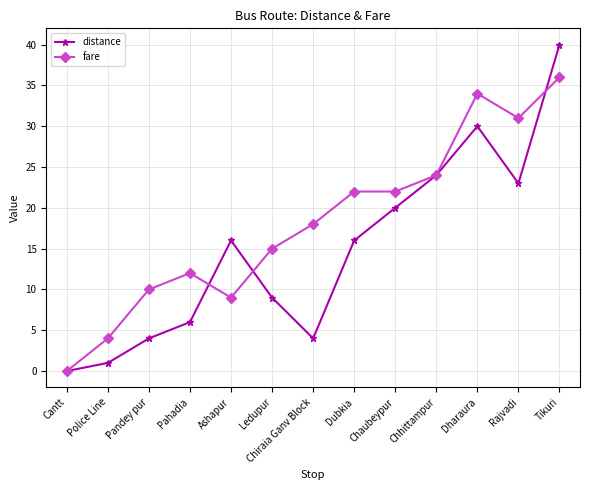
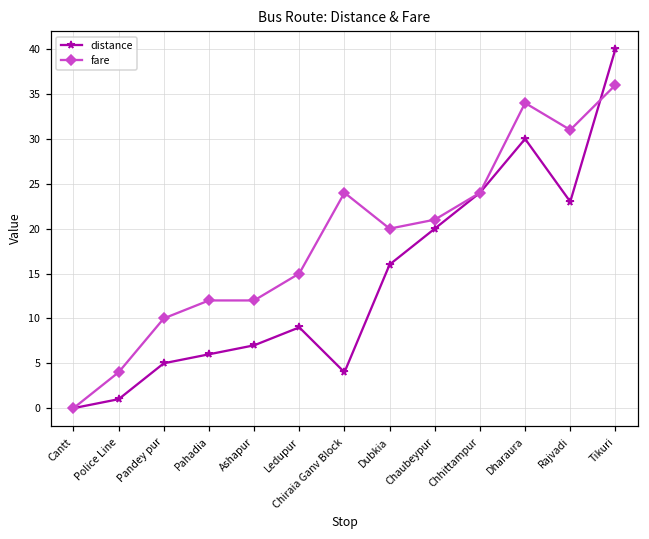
distance, Pandey pur: 4 -> 5
distance, Ashapur: 16 -> 7
fare, Ashapur: 9 -> 12
fare, Chiraia Ganv Block: 18 -> 24
fare, Dubkia: 22 -> 20
fare, Chaubeypur: 22 -> 21
